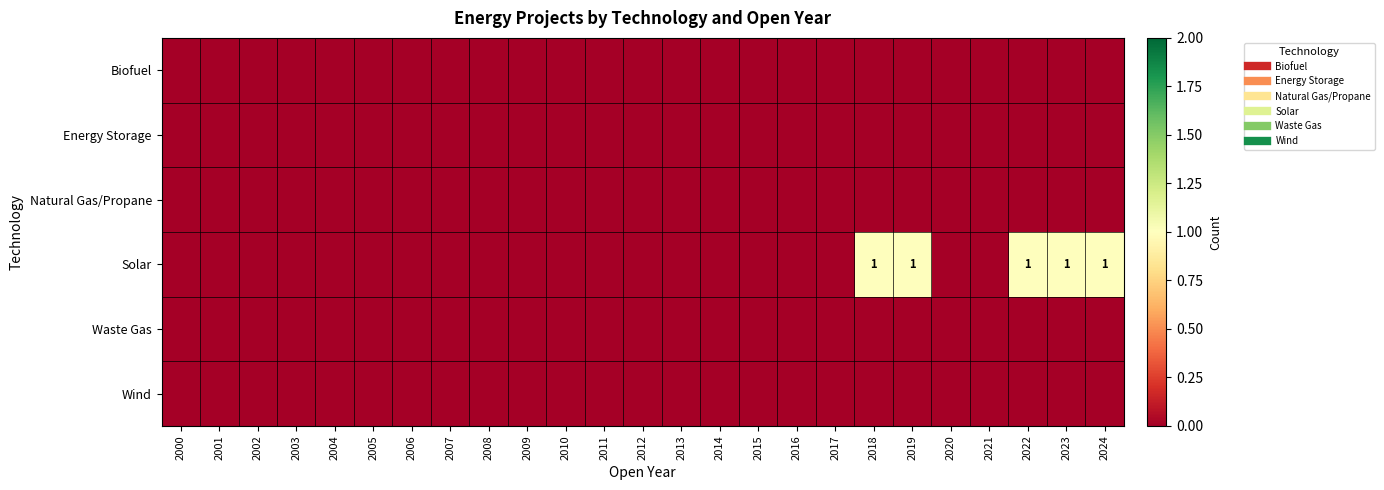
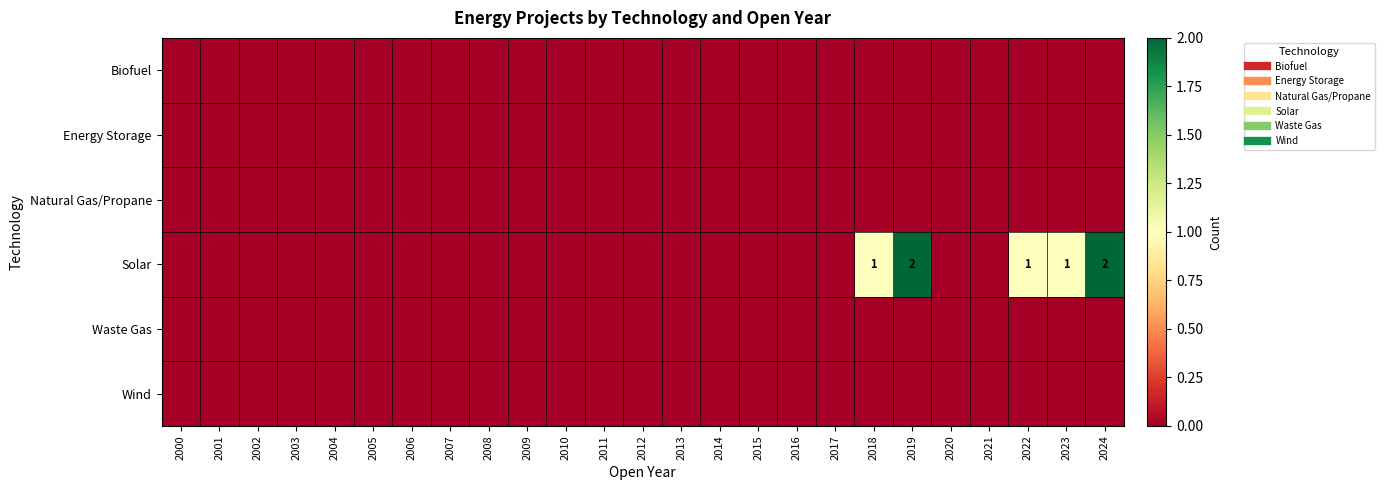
Solar, 2019: 1 -> 2
Solar, 2024: 1 -> 2
